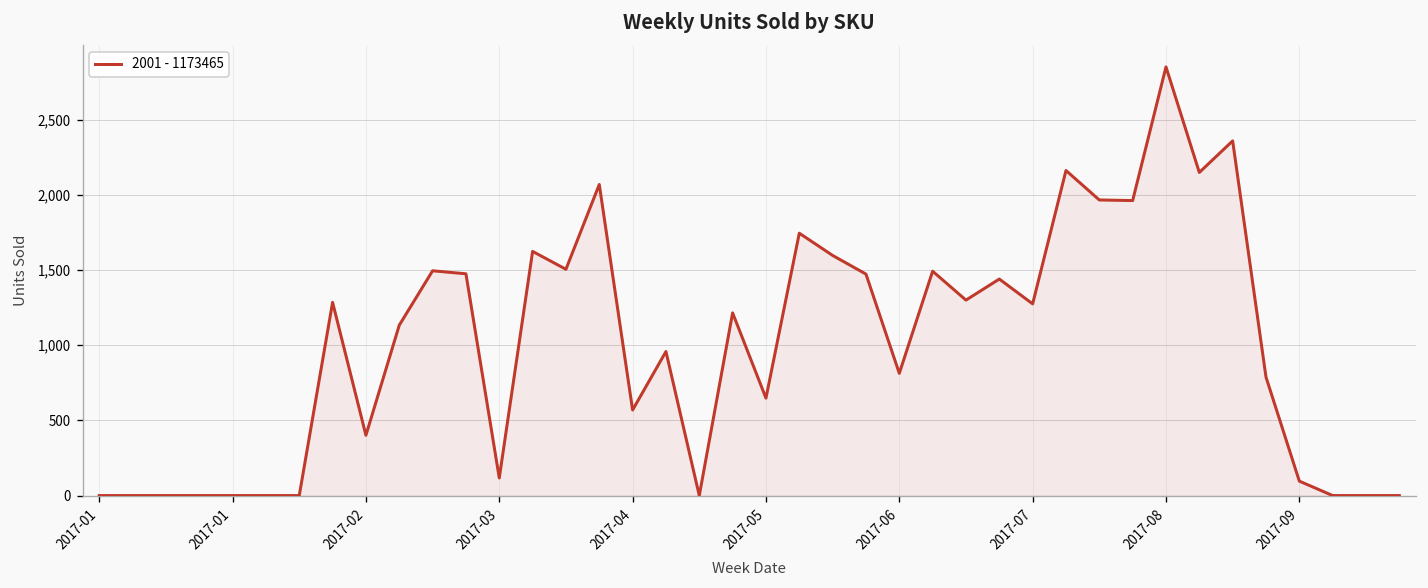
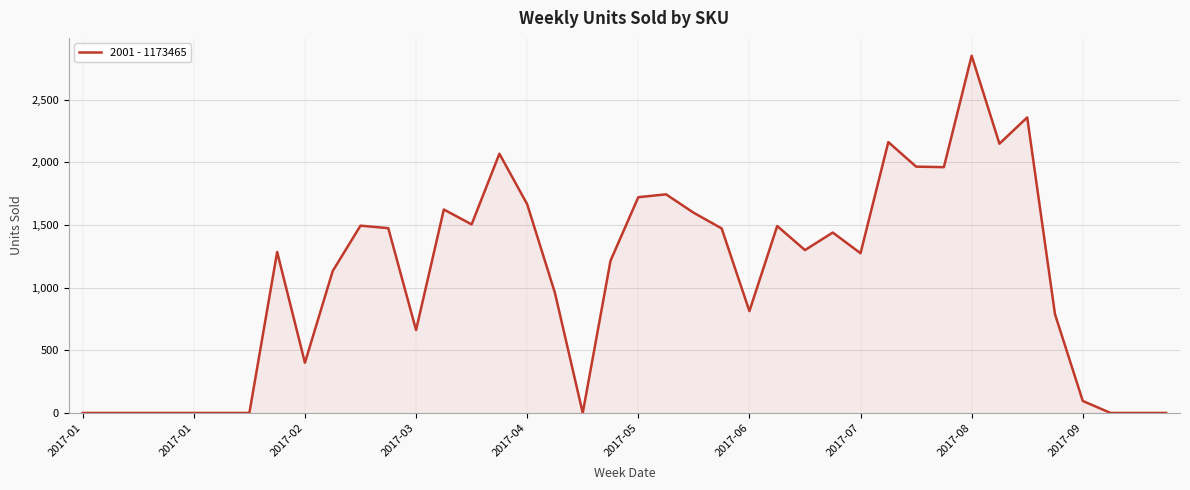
2017-03: 120 -> 660
2017-04: 570 -> 1,670
2017-05: 650 -> 1,720
